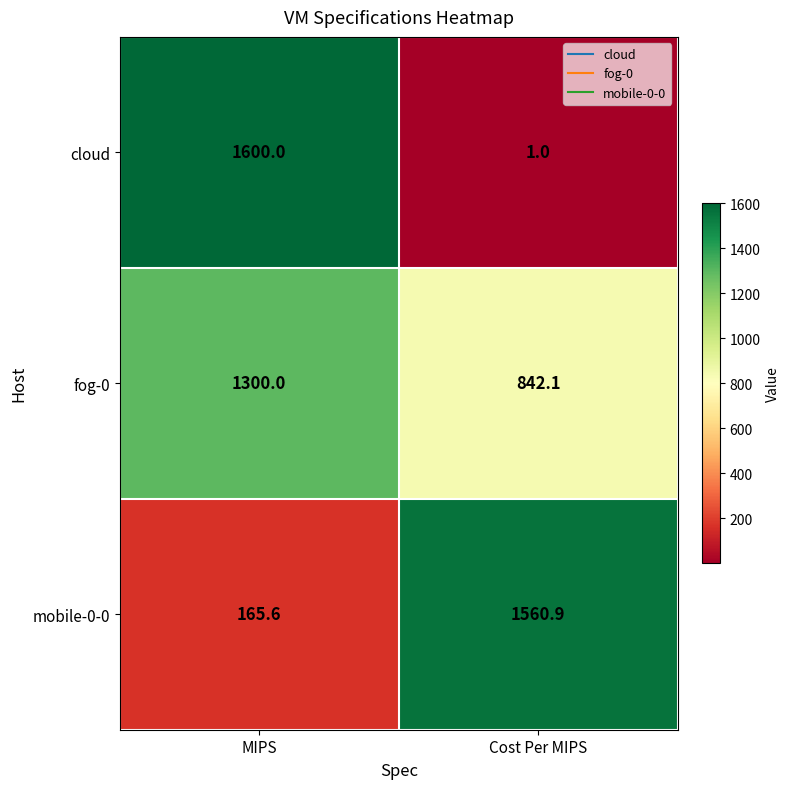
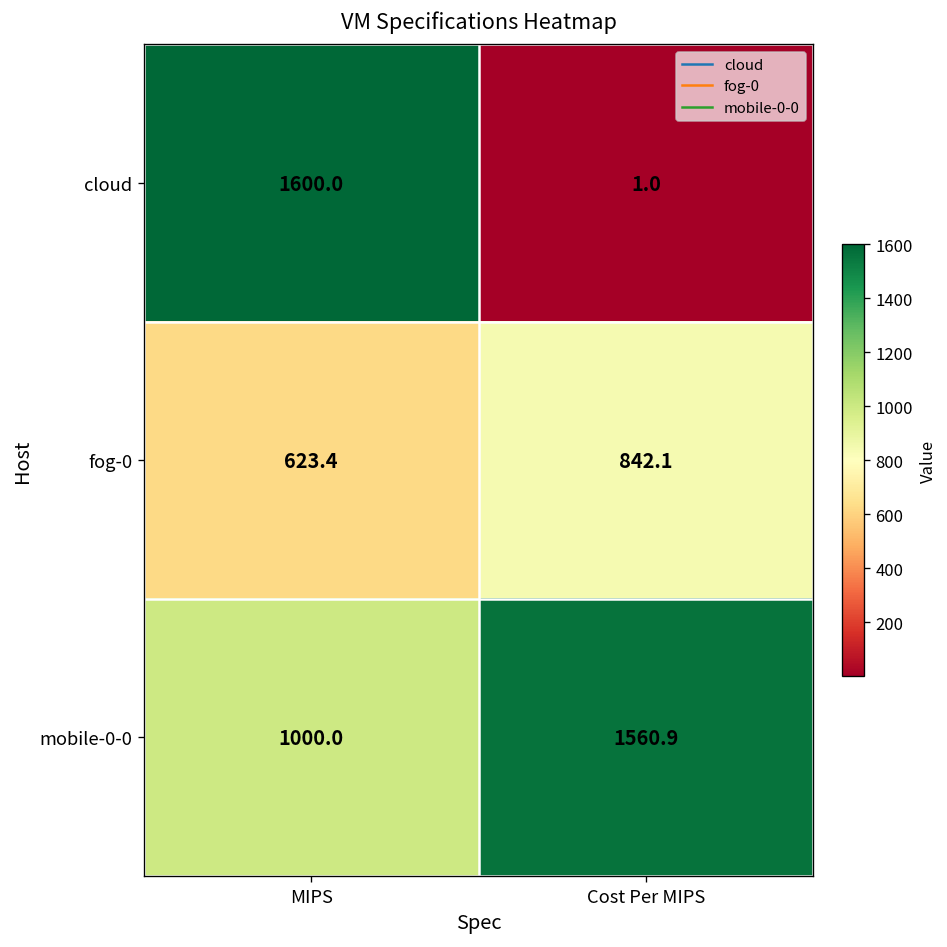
fog-0, MIPS: 1300.0 -> 623.4
mobile-0-0, MIPS: 165.6 -> 1000.0
